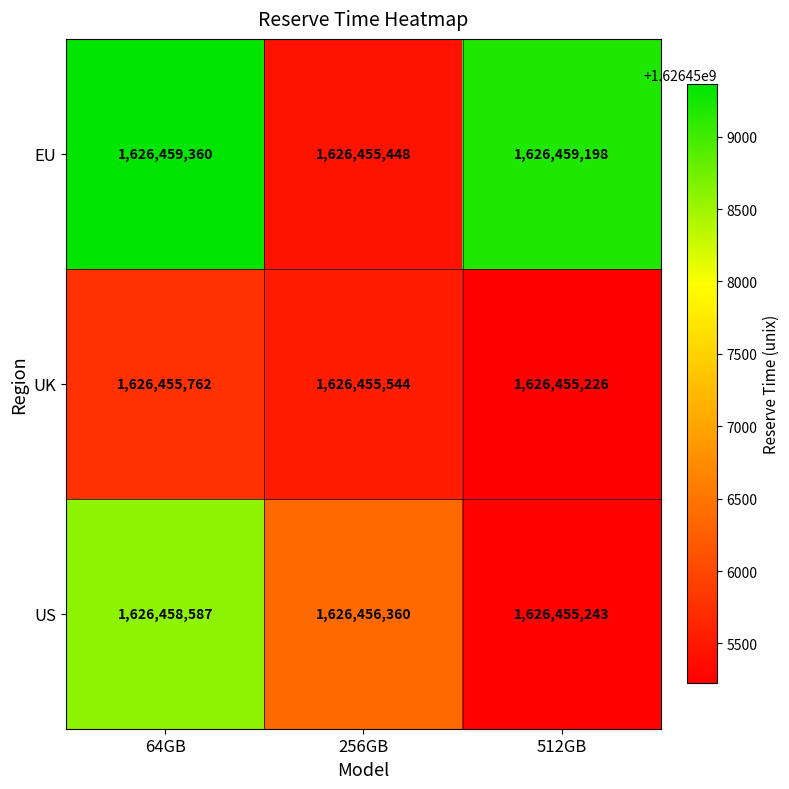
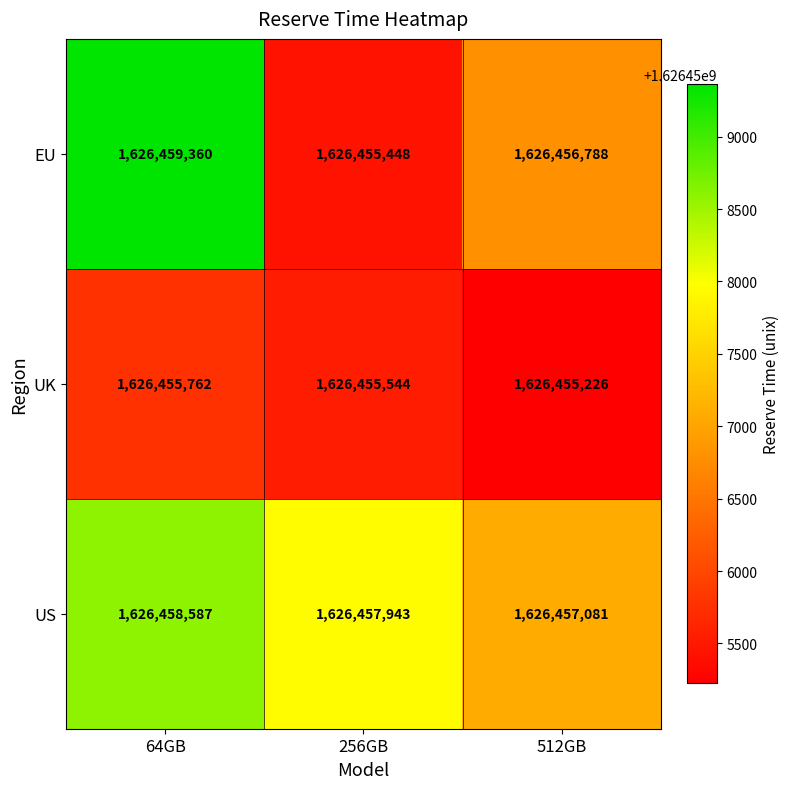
EU, 512GB: 1,626,459,198 -> 1,626,456,788
US, 256GB: 1,626,456,360 -> 1,626,457,943
US, 512GB: 1,626,455,243 -> 1,626,457,081
